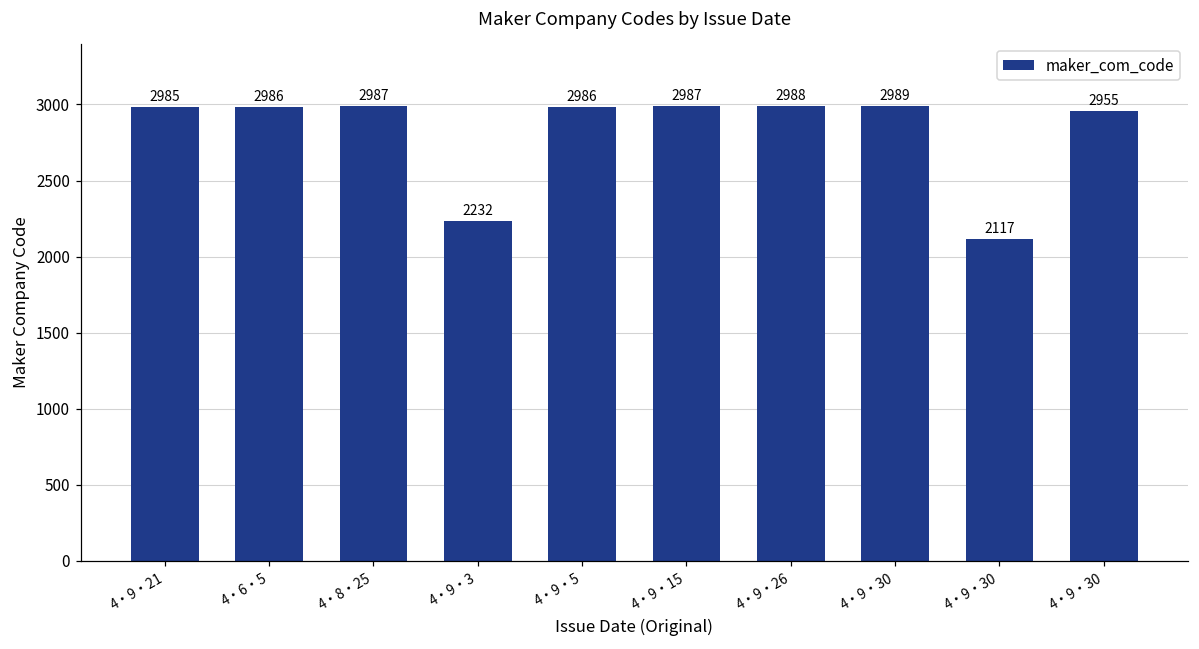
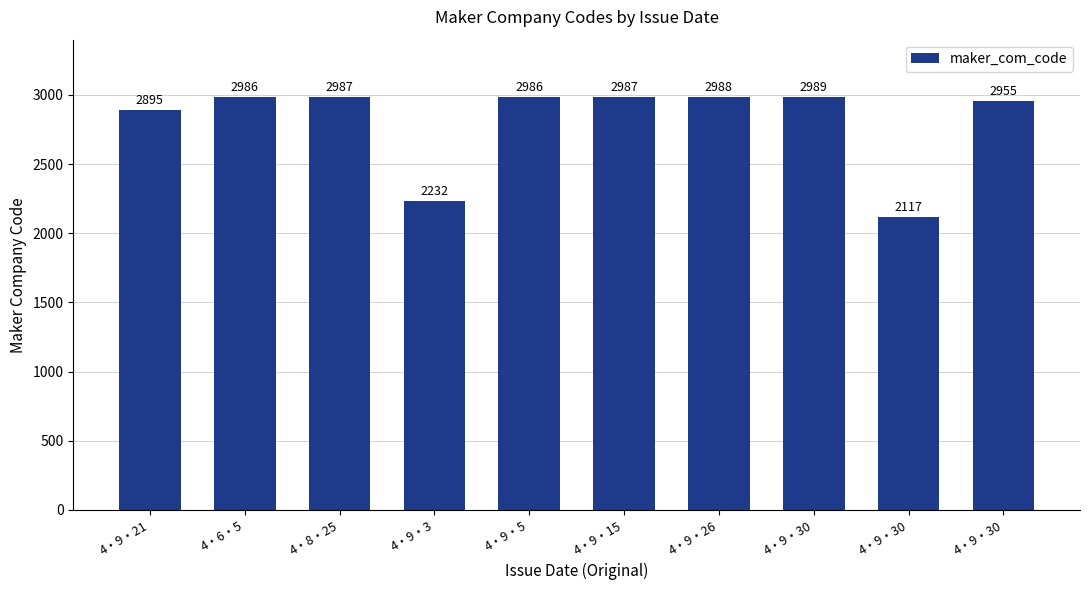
4・9・21: 2985 -> 2895
